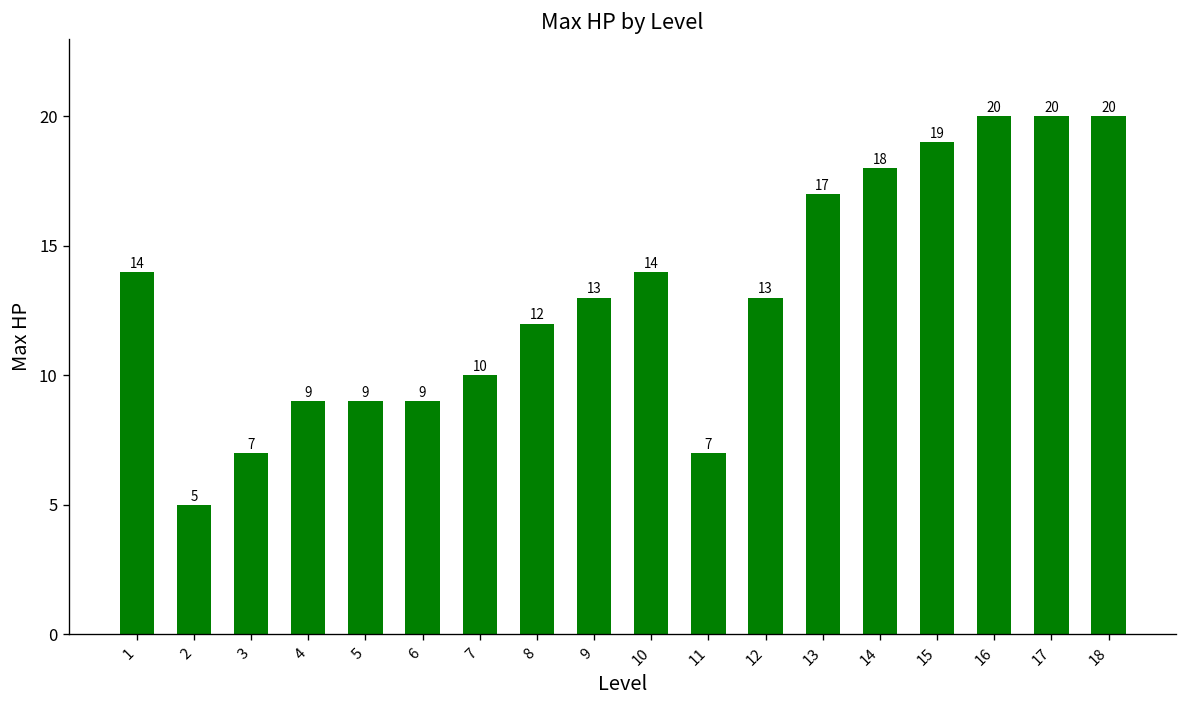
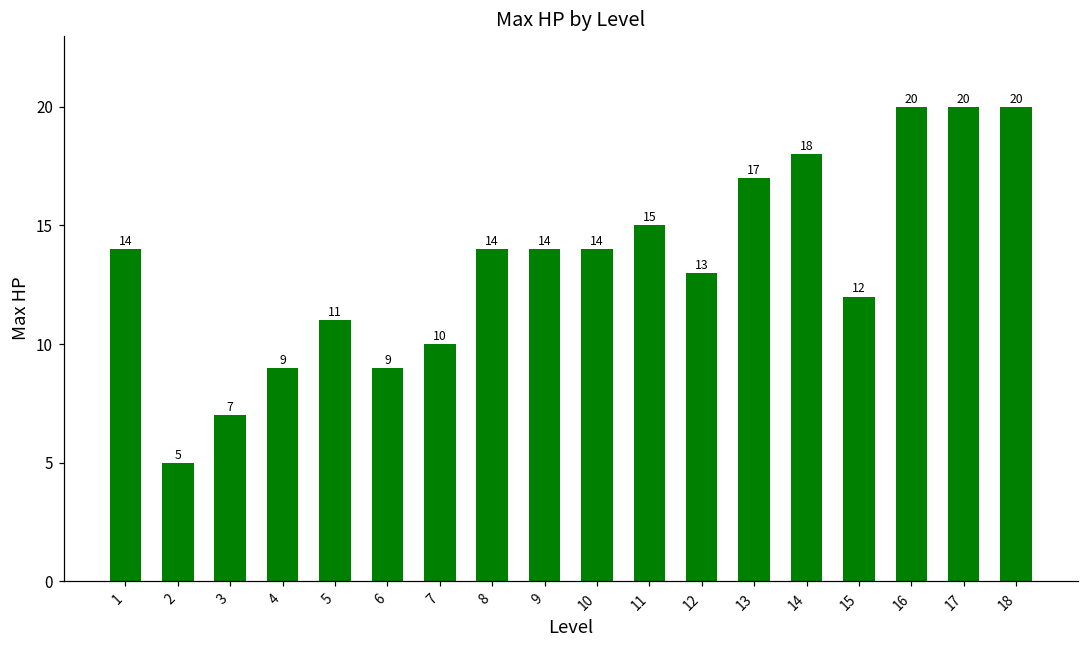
5: 9 -> 11
8: 12 -> 14
9: 13 -> 14
11: 7 -> 15
15: 19 -> 12
